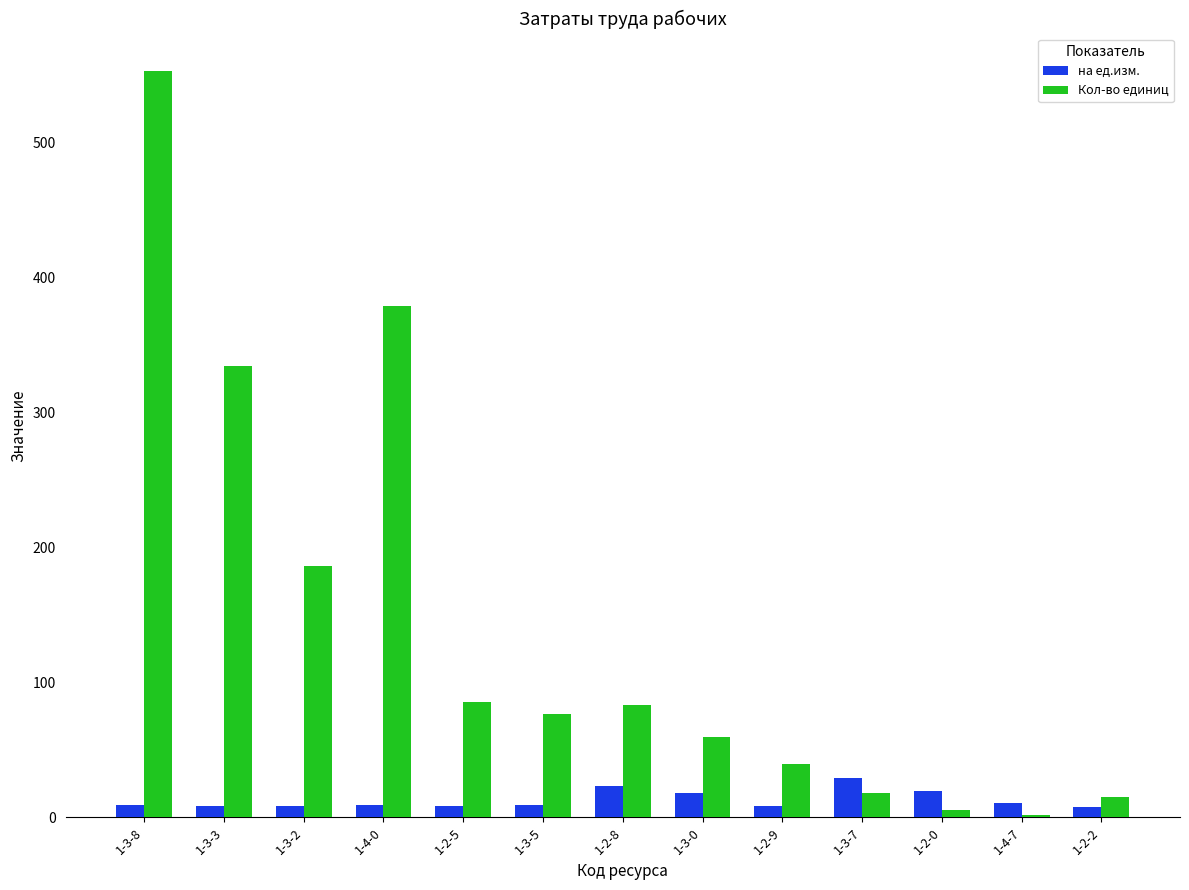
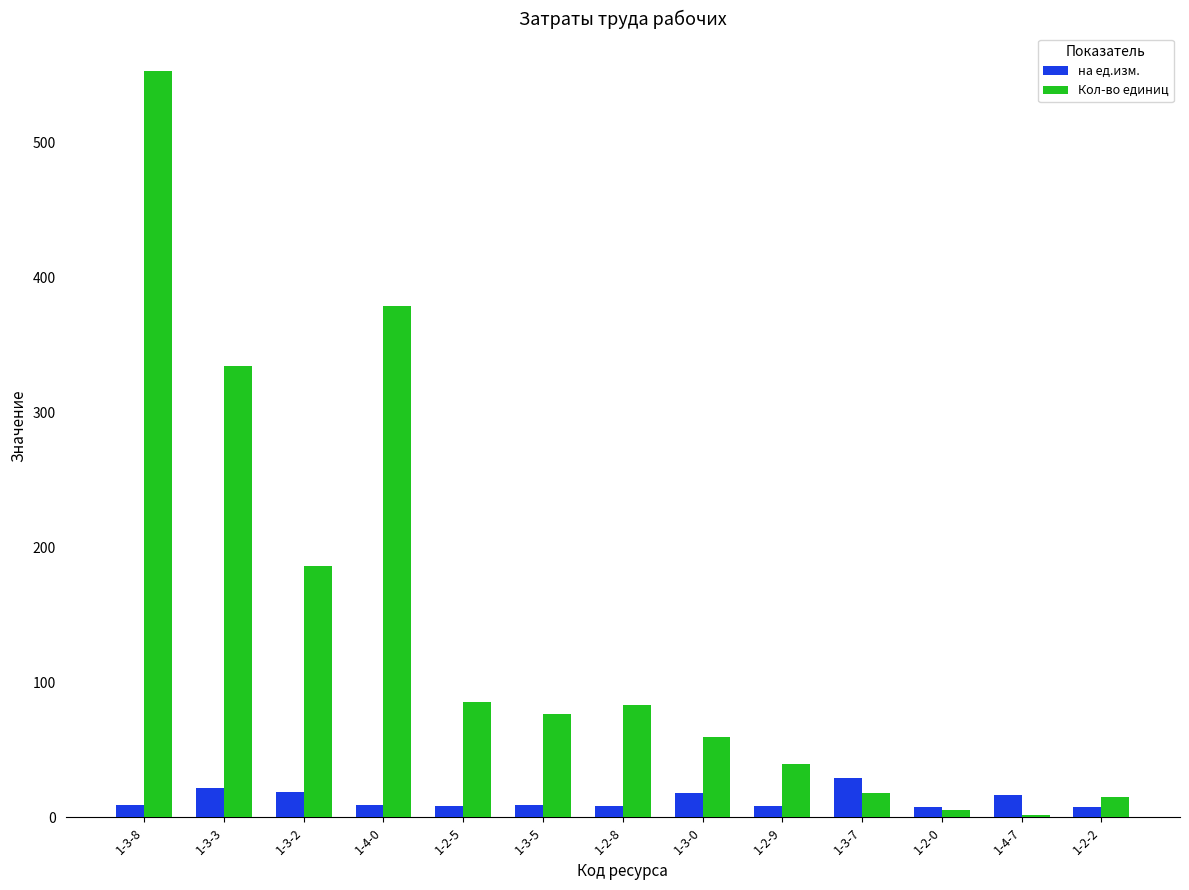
на ед.изм., 1-3-3: 9 -> 22
на ед.изм., 1-3-2: 9 -> 19
на ед.изм., 1-2-8: 23 -> 8
на ед.изм., 1-2-0: 20 -> 8
на ед.изм., 1-4-7: 11 -> 17
